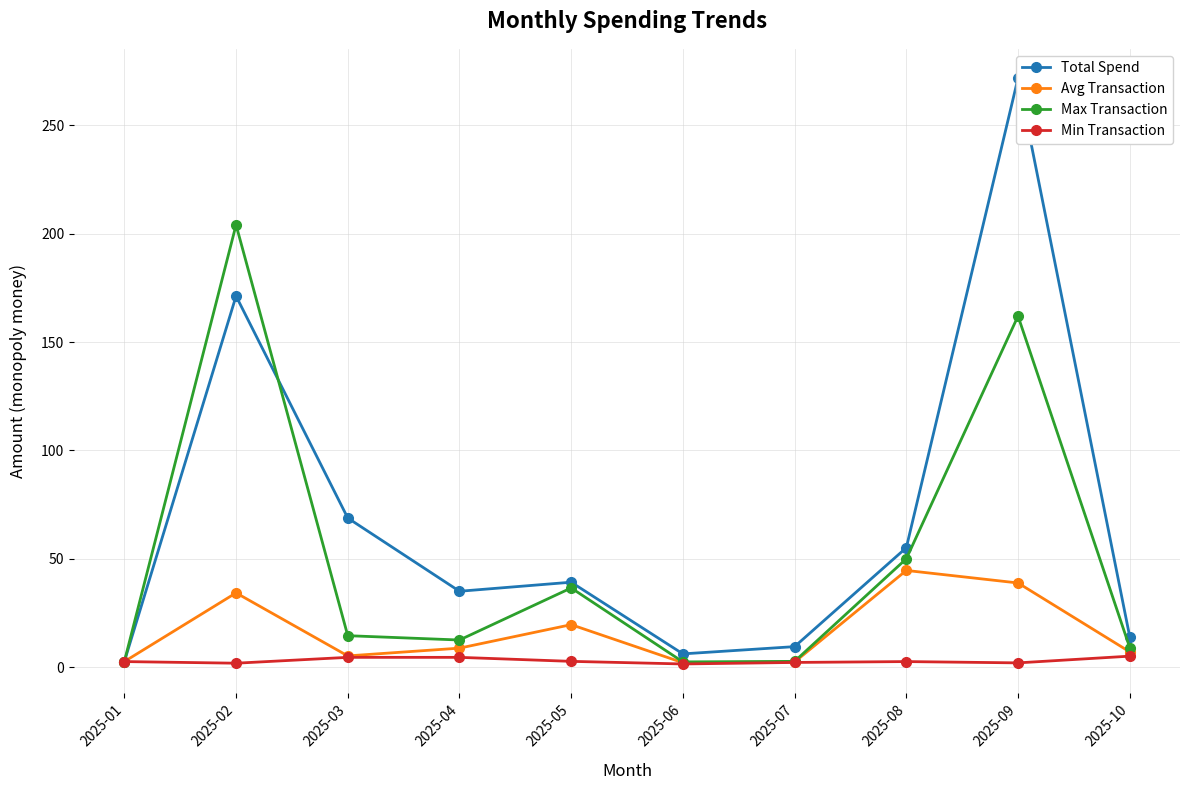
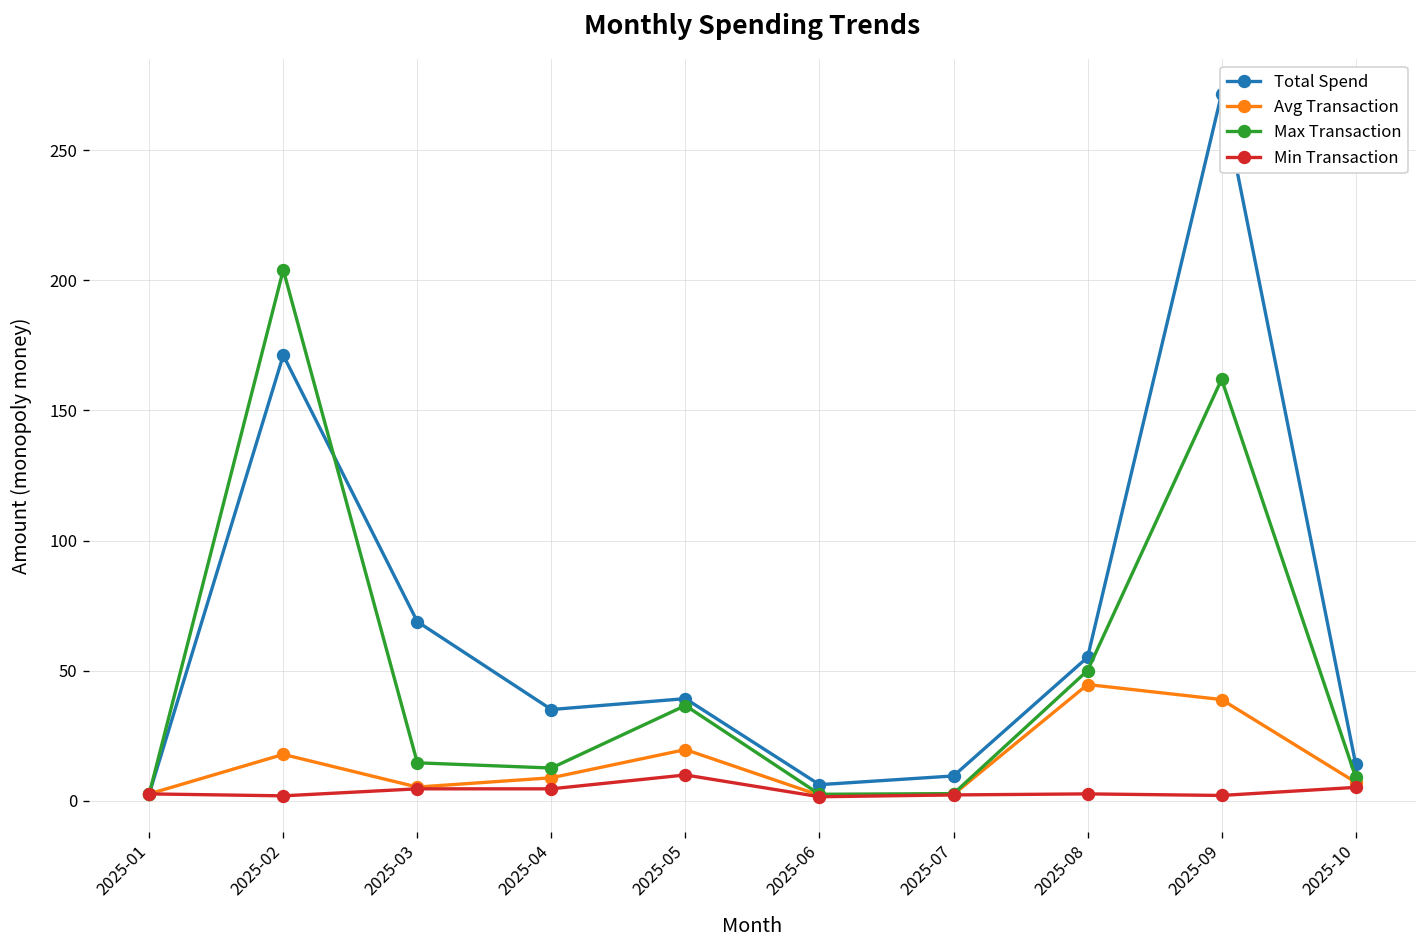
Avg Transaction, 2025-02: 34 -> 18
Min Transaction, 2025-05: 3 -> 10
